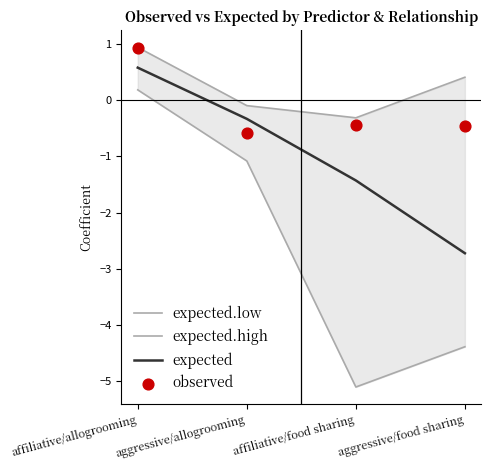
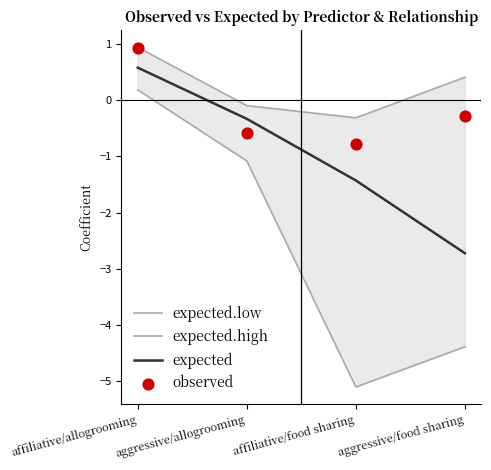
observed, affiliative/food sharing: -0.4 -> -0.8
observed, aggressive/food sharing: -0.5 -> -0.3
